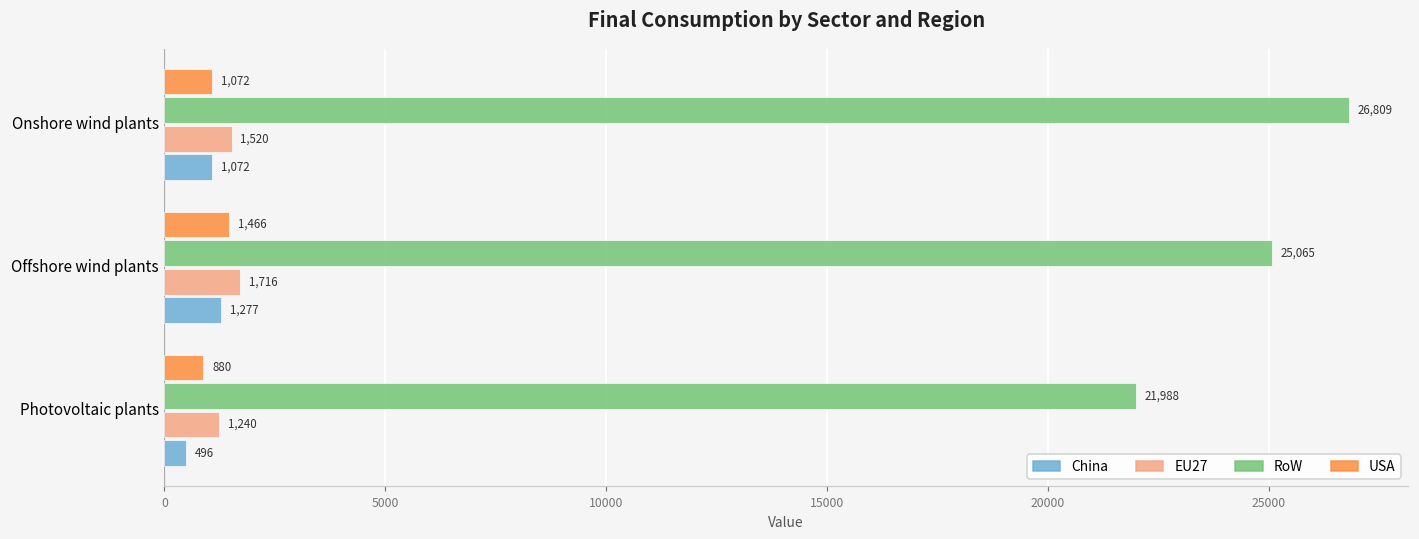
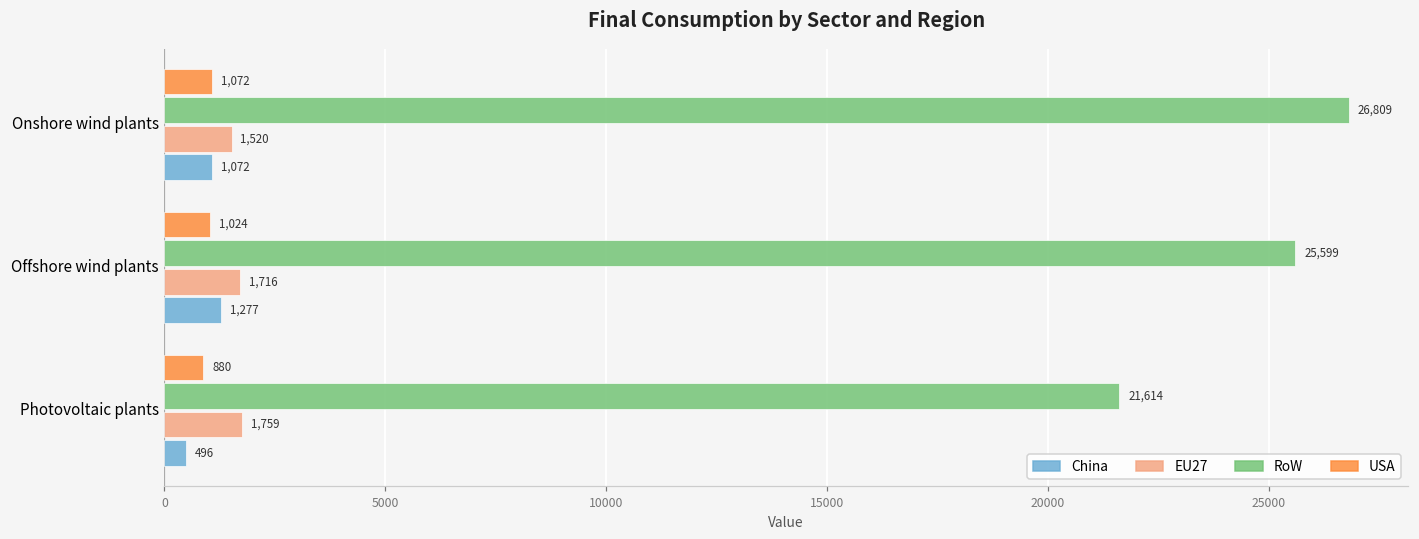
USA, Offshore wind plants: 1,466 -> 1,024
RoW, Offshore wind plants: 25,065 -> 25,599
RoW, Photovoltaic plants: 21,988 -> 21,614
EU27, Photovoltaic plants: 1,240 -> 1,759
